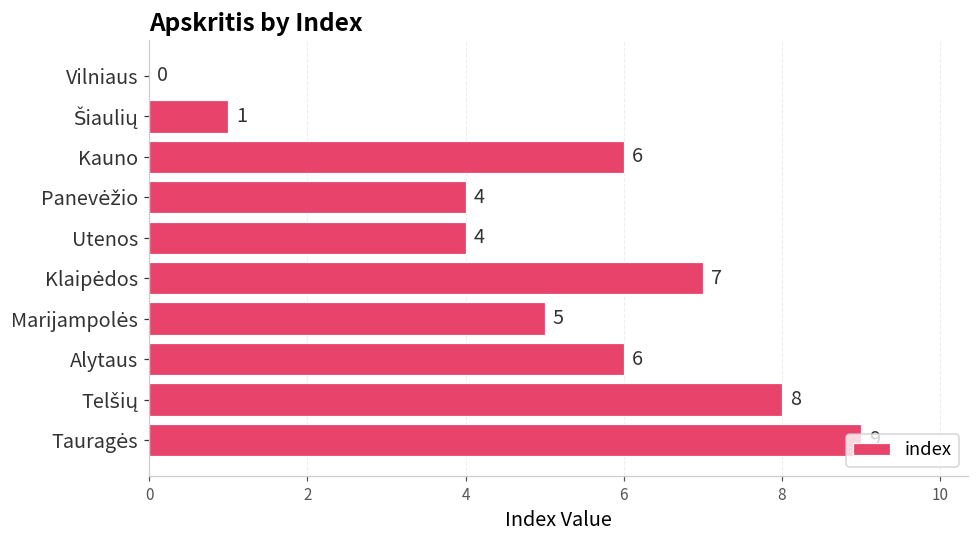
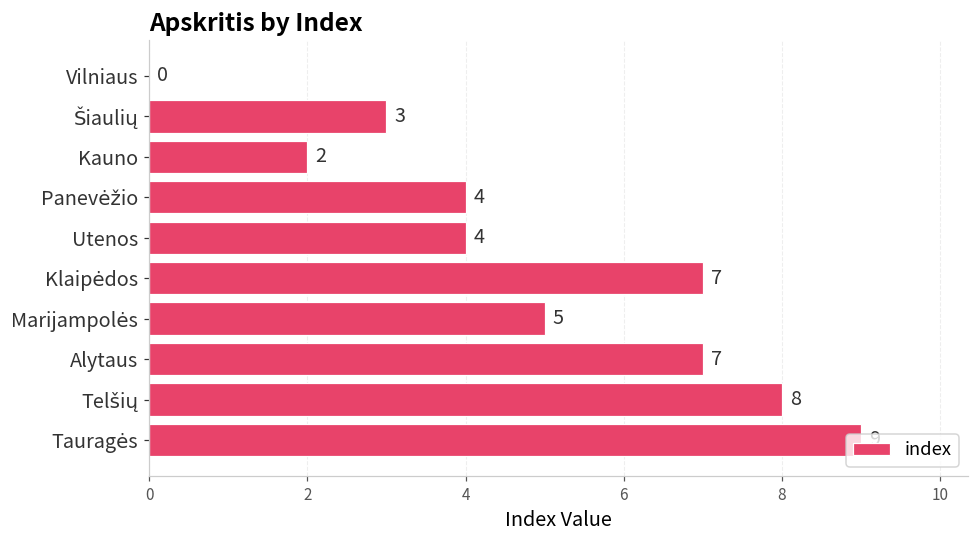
Šiaulių: 1 -> 3
Kauno: 6 -> 2
Alytaus: 6 -> 7
